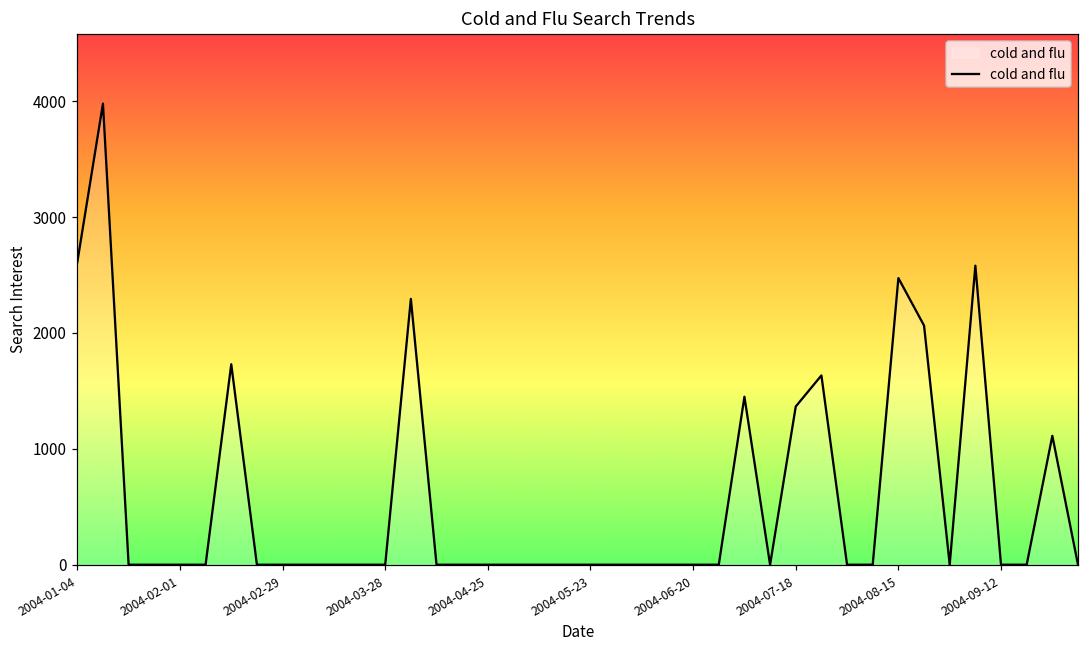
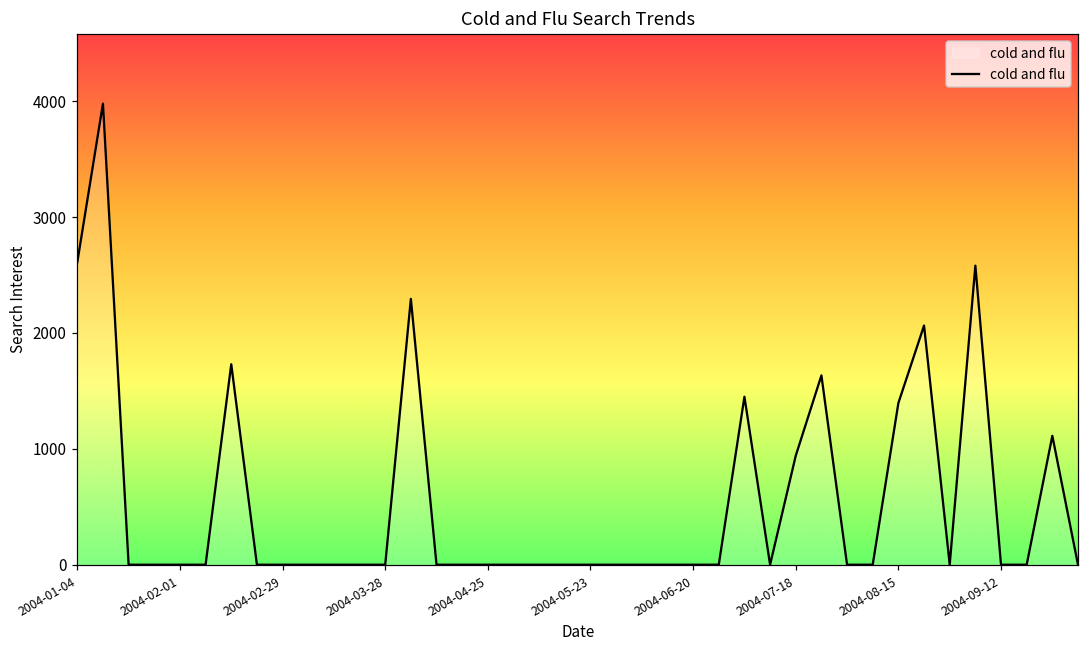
2004-07-18: 1370 -> 940
2004-08-15: 2470 -> 1400
